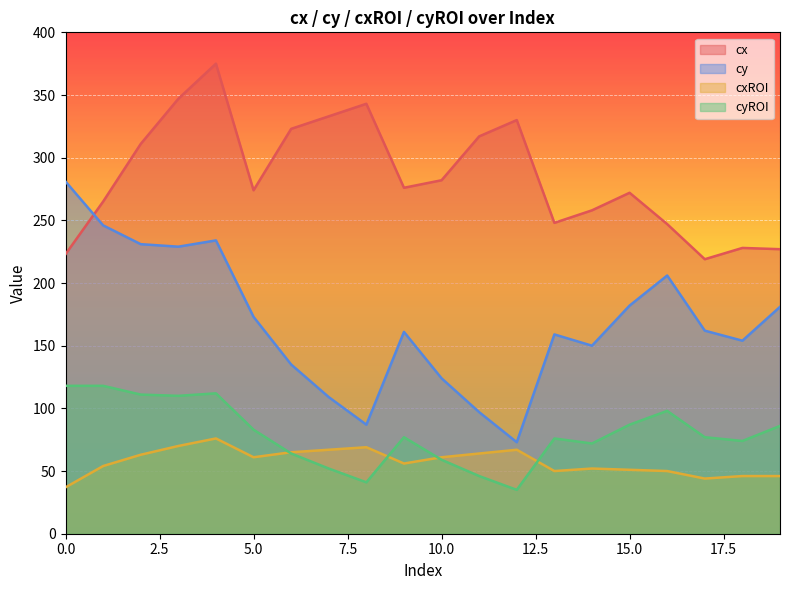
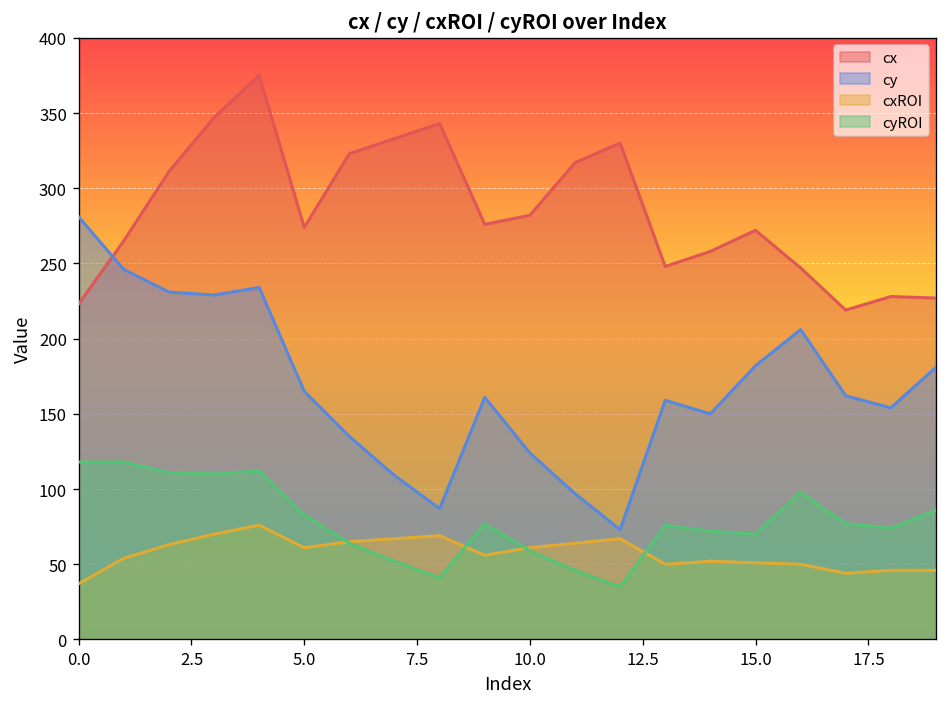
cy, 5.0: 173 -> 165
cyROI, 15.0: 87 -> 70
